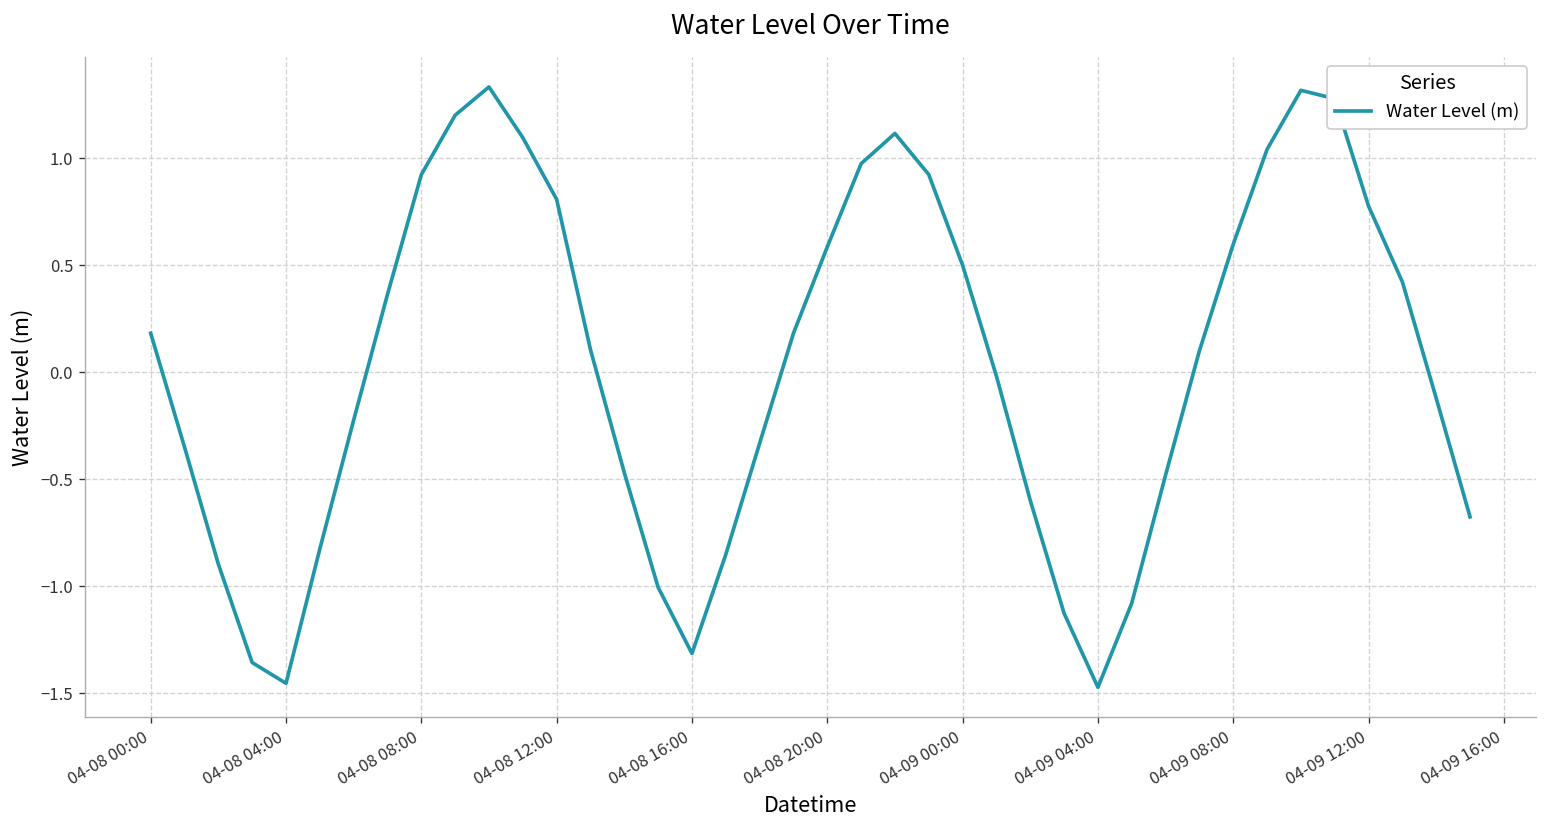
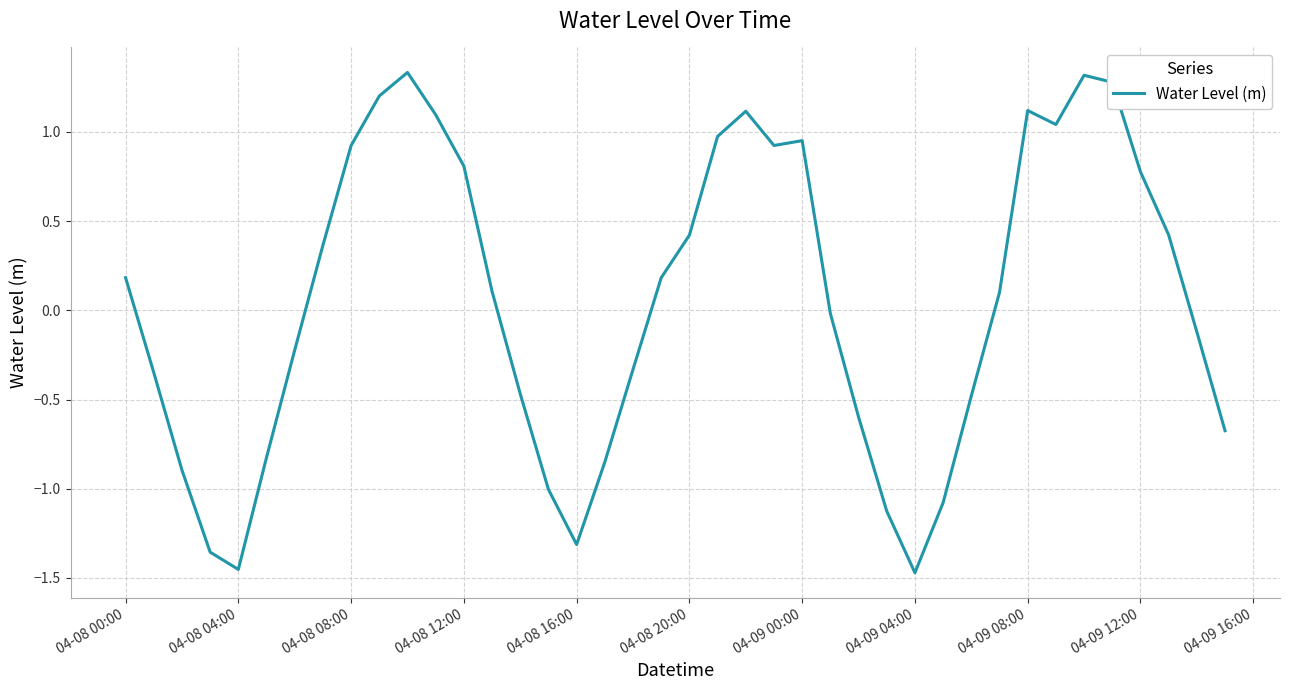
04-08 20:00: 0.59 -> 0.42
04-09 00:00: 0.50 -> 0.95
04-09 08:00: 0.60 -> 1.12
